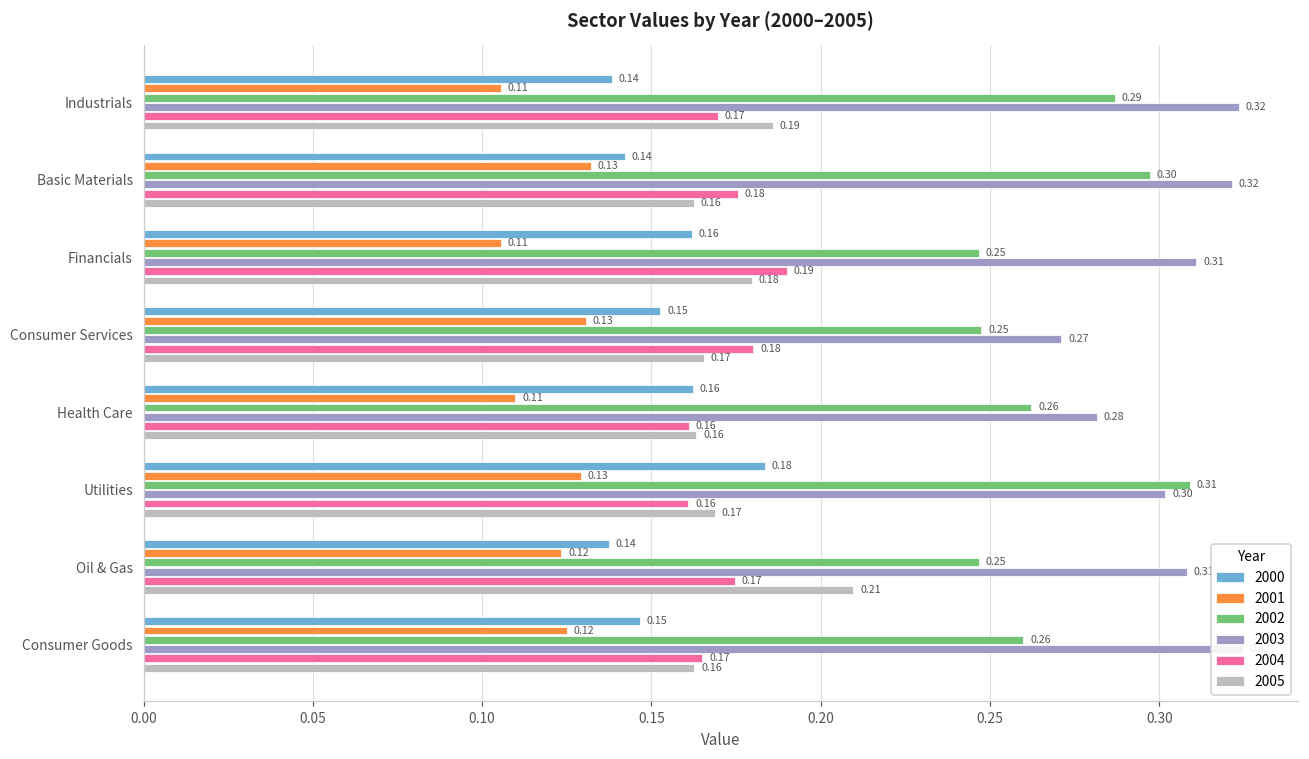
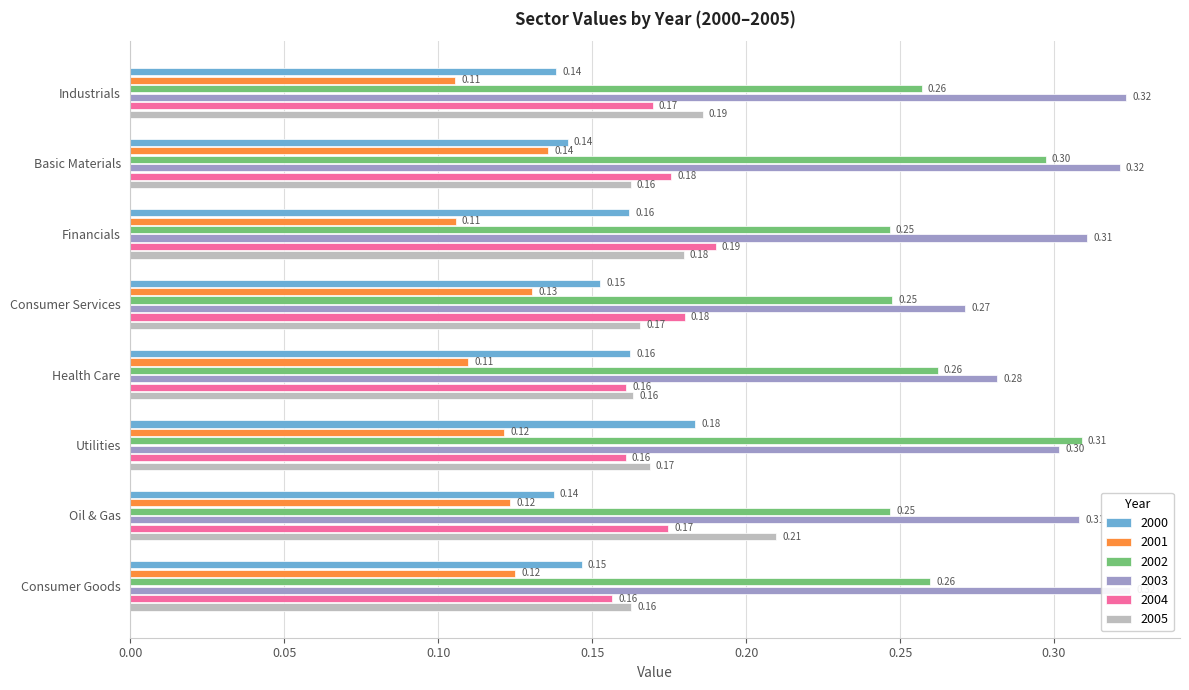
2002, Industrials: 0.29 -> 0.26
2001, Basic Materials: 0.13 -> 0.14
2001, Utilities: 0.13 -> 0.12
2004, Consumer Goods: 0.17 -> 0.16
